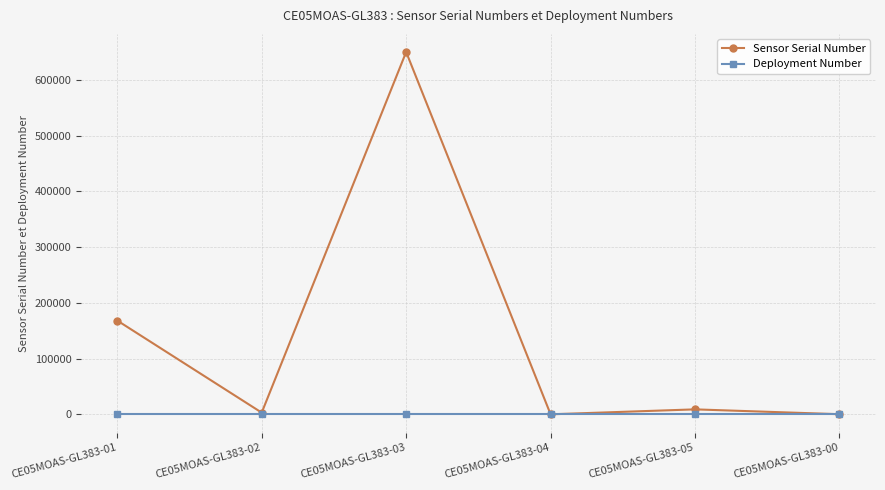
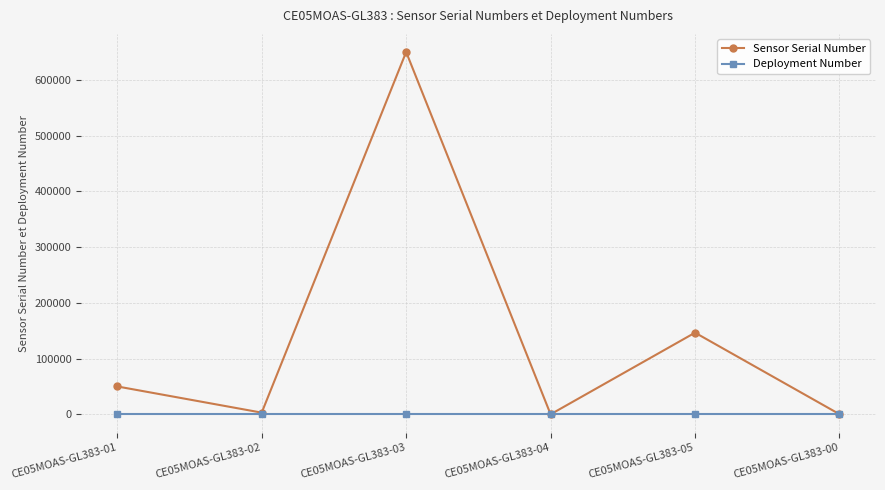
Sensor Serial Number, CE05MOAS-GL383-01: 170000 -> 50000
Sensor Serial Number, CE05MOAS-GL383-05: 10000 -> 150000
